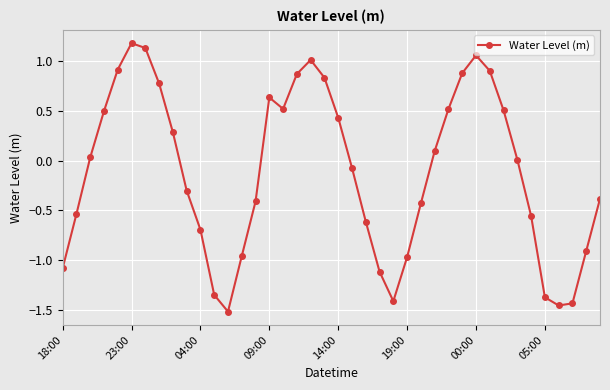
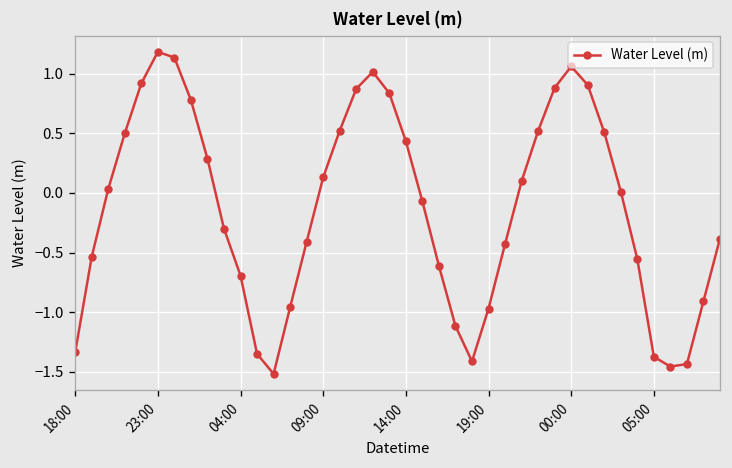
18:00: -1.1 -> -1.3
09:00: 0.6 -> 0.1
